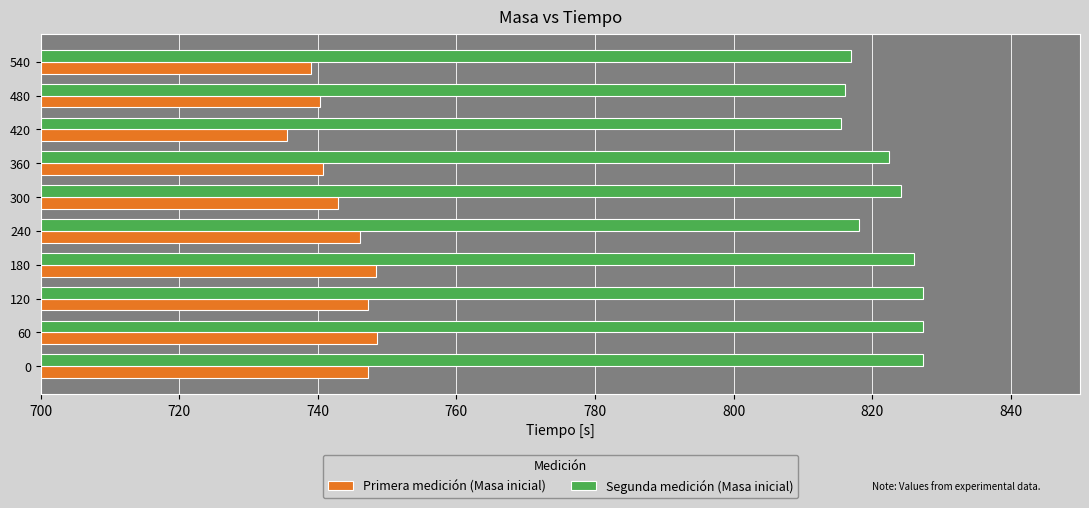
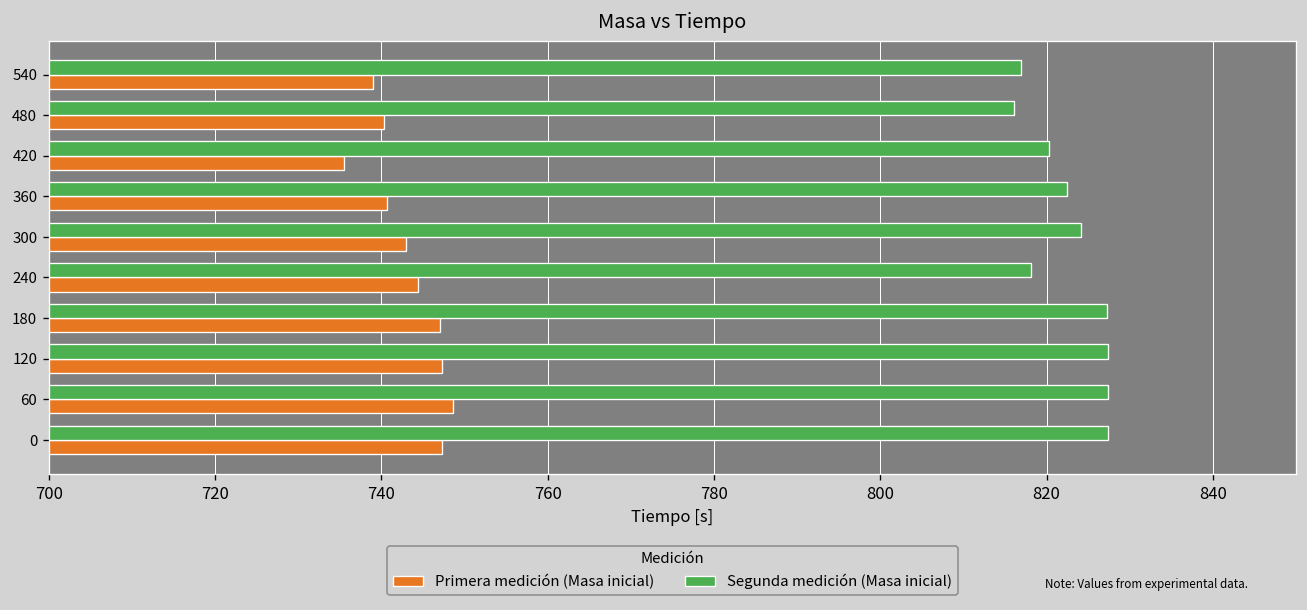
Segunda medición (Masa inicial), 420: 816 -> 820
Primera medición (Masa inicial), 240: 746 -> 744
Segunda medición (Masa inicial), 180: 826 -> 827
Primera medición (Masa inicial), 180: 748 -> 747
